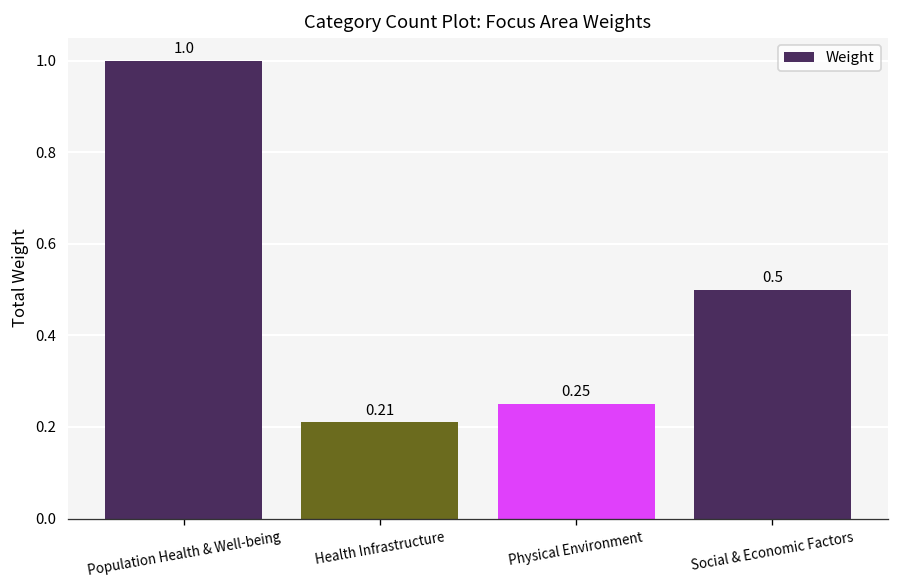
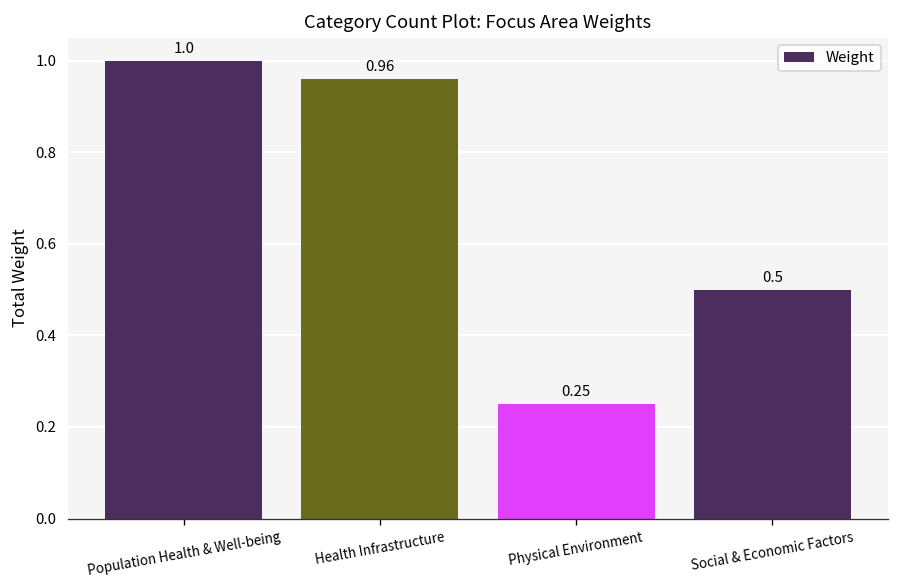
Health Infrastructure: 0.21 -> 0.96
